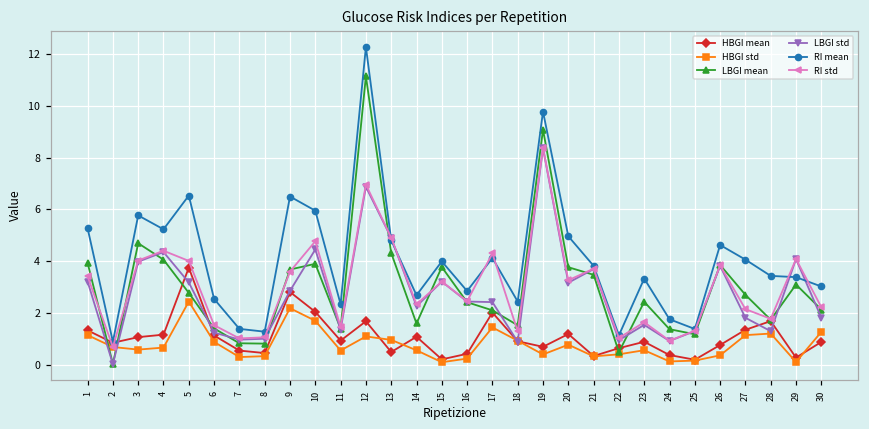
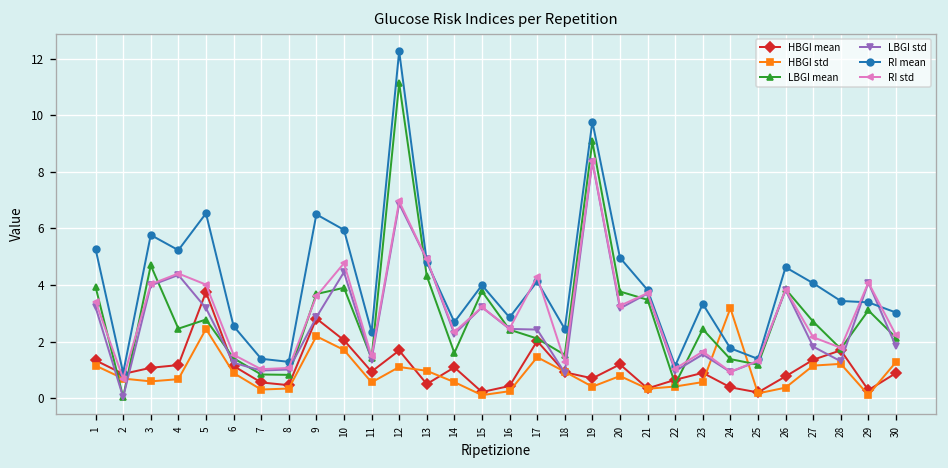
LBGI mean, 4: 4.1 -> 2.5
HBGI std, 24: 0.1 -> 3.2
